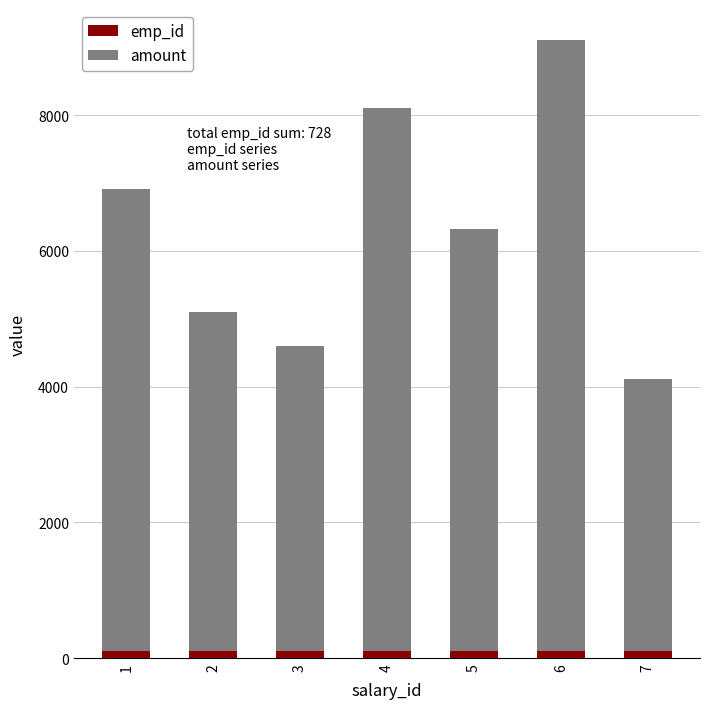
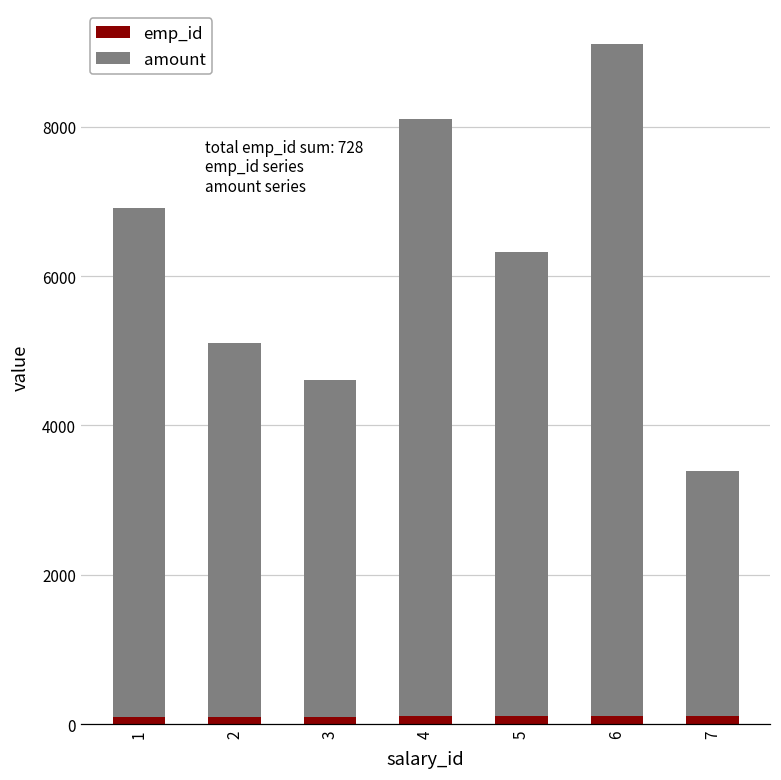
amount, 7: 4000 -> 3300
